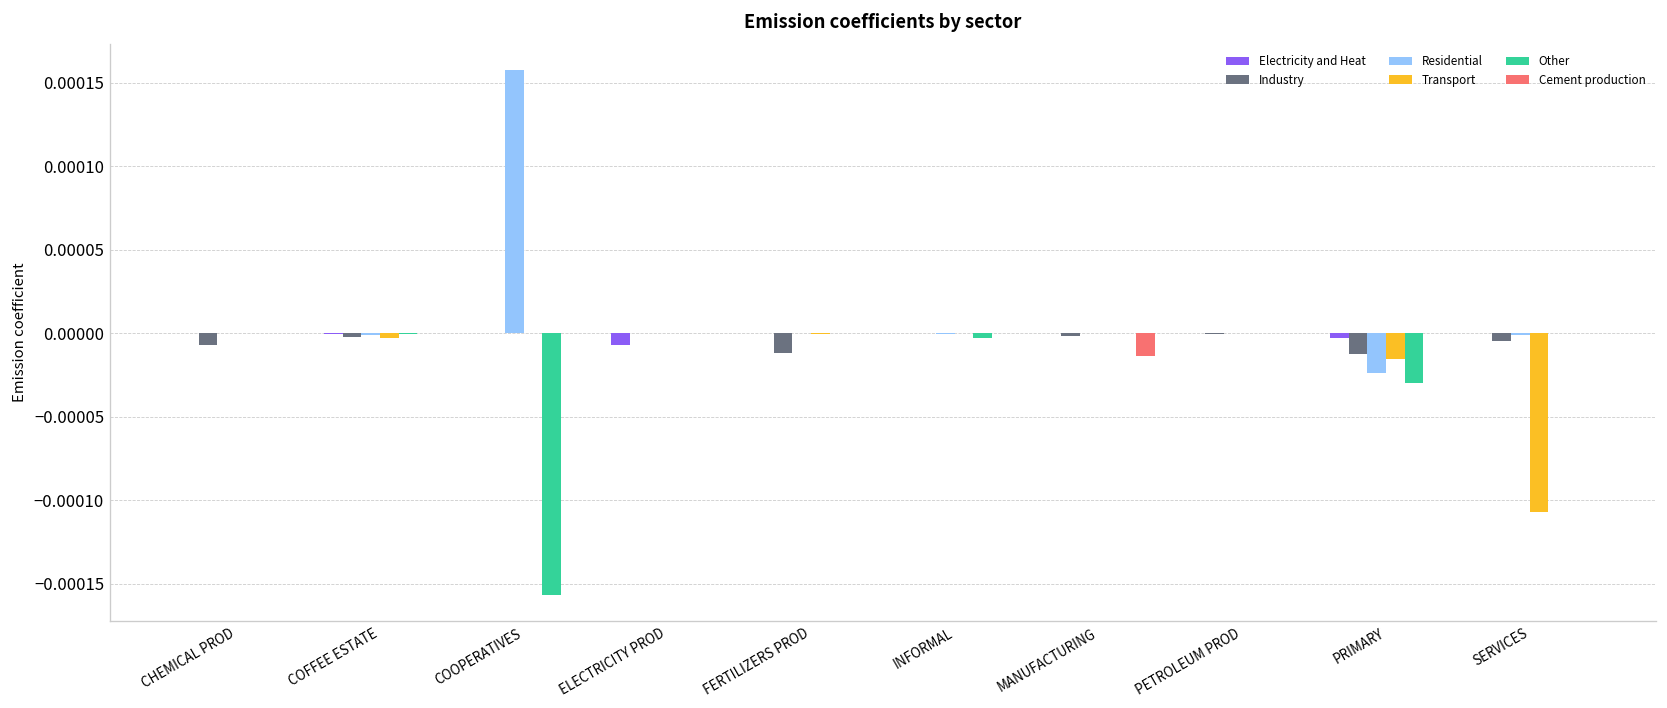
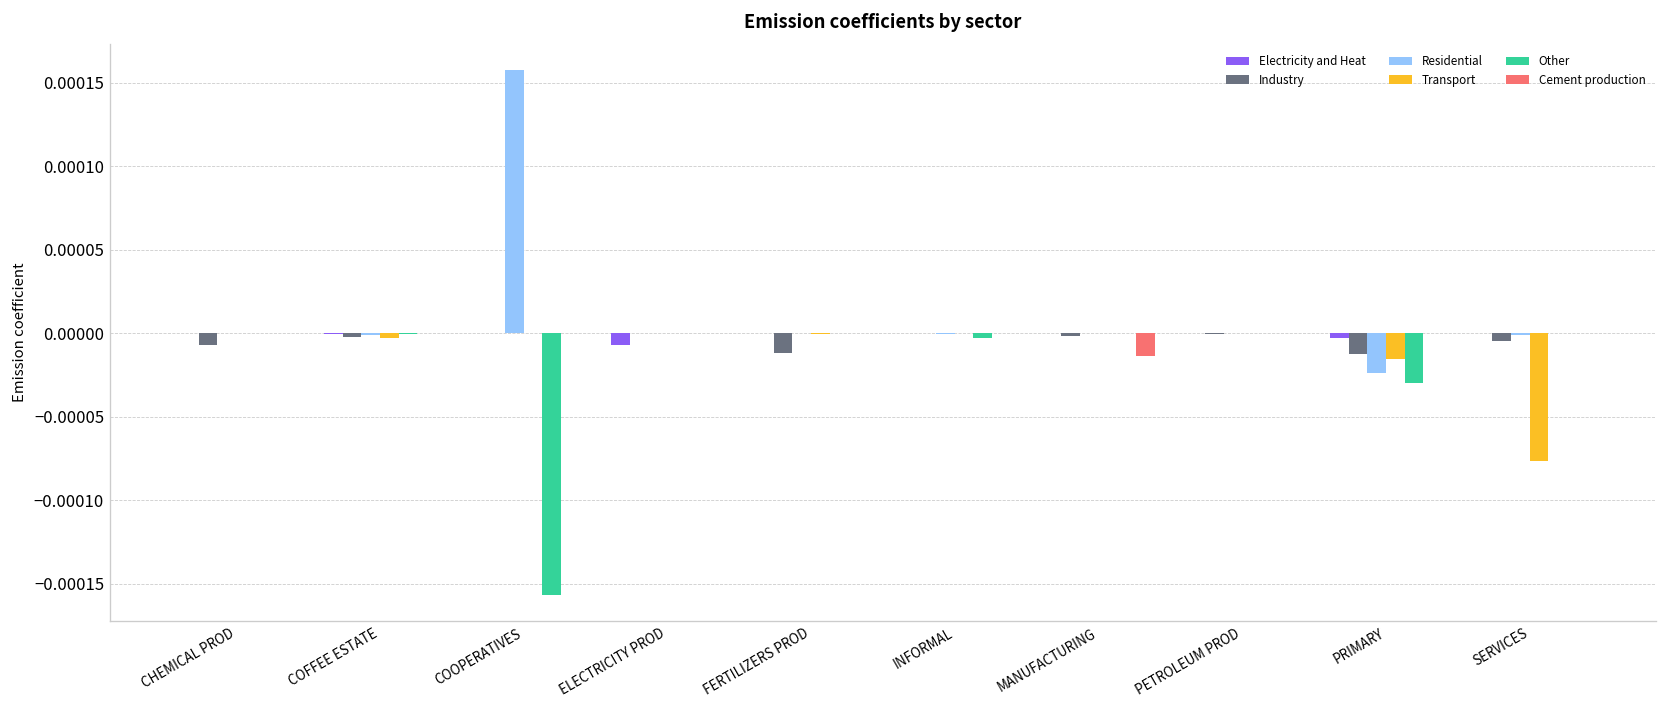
Transport, SERVICES: -0.000107 -> -0.000077
